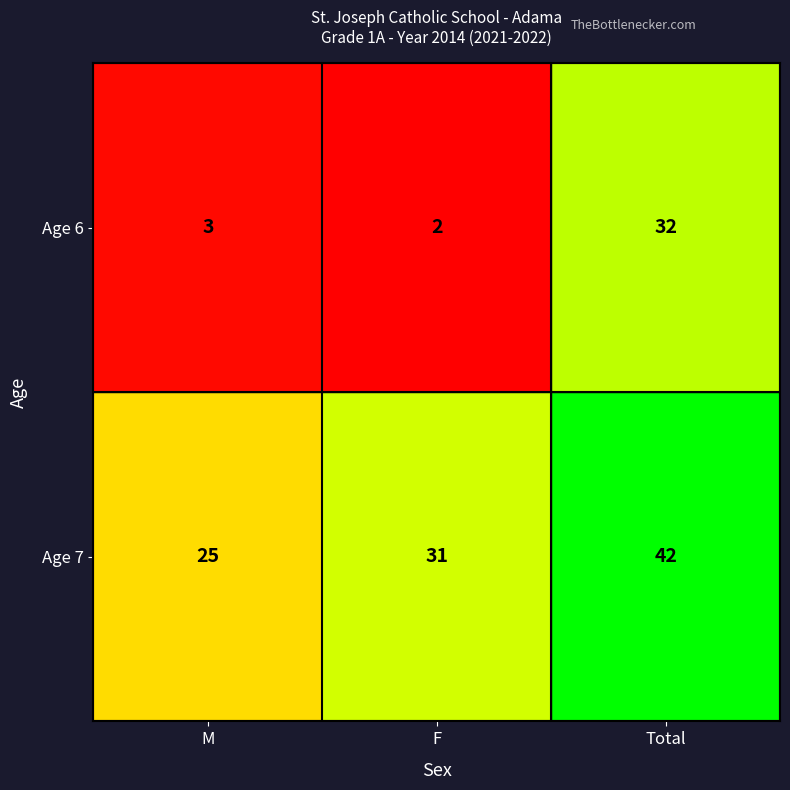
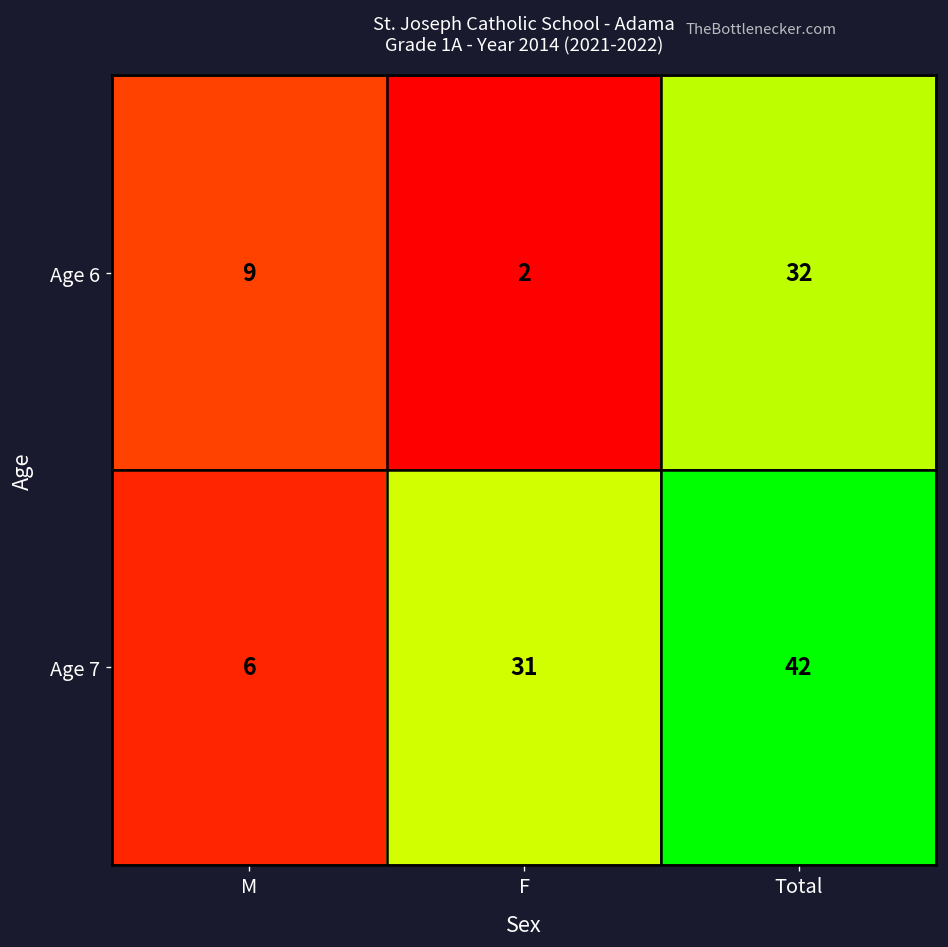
Age 6, M: 3 -> 9
Age 7, M: 25 -> 6
